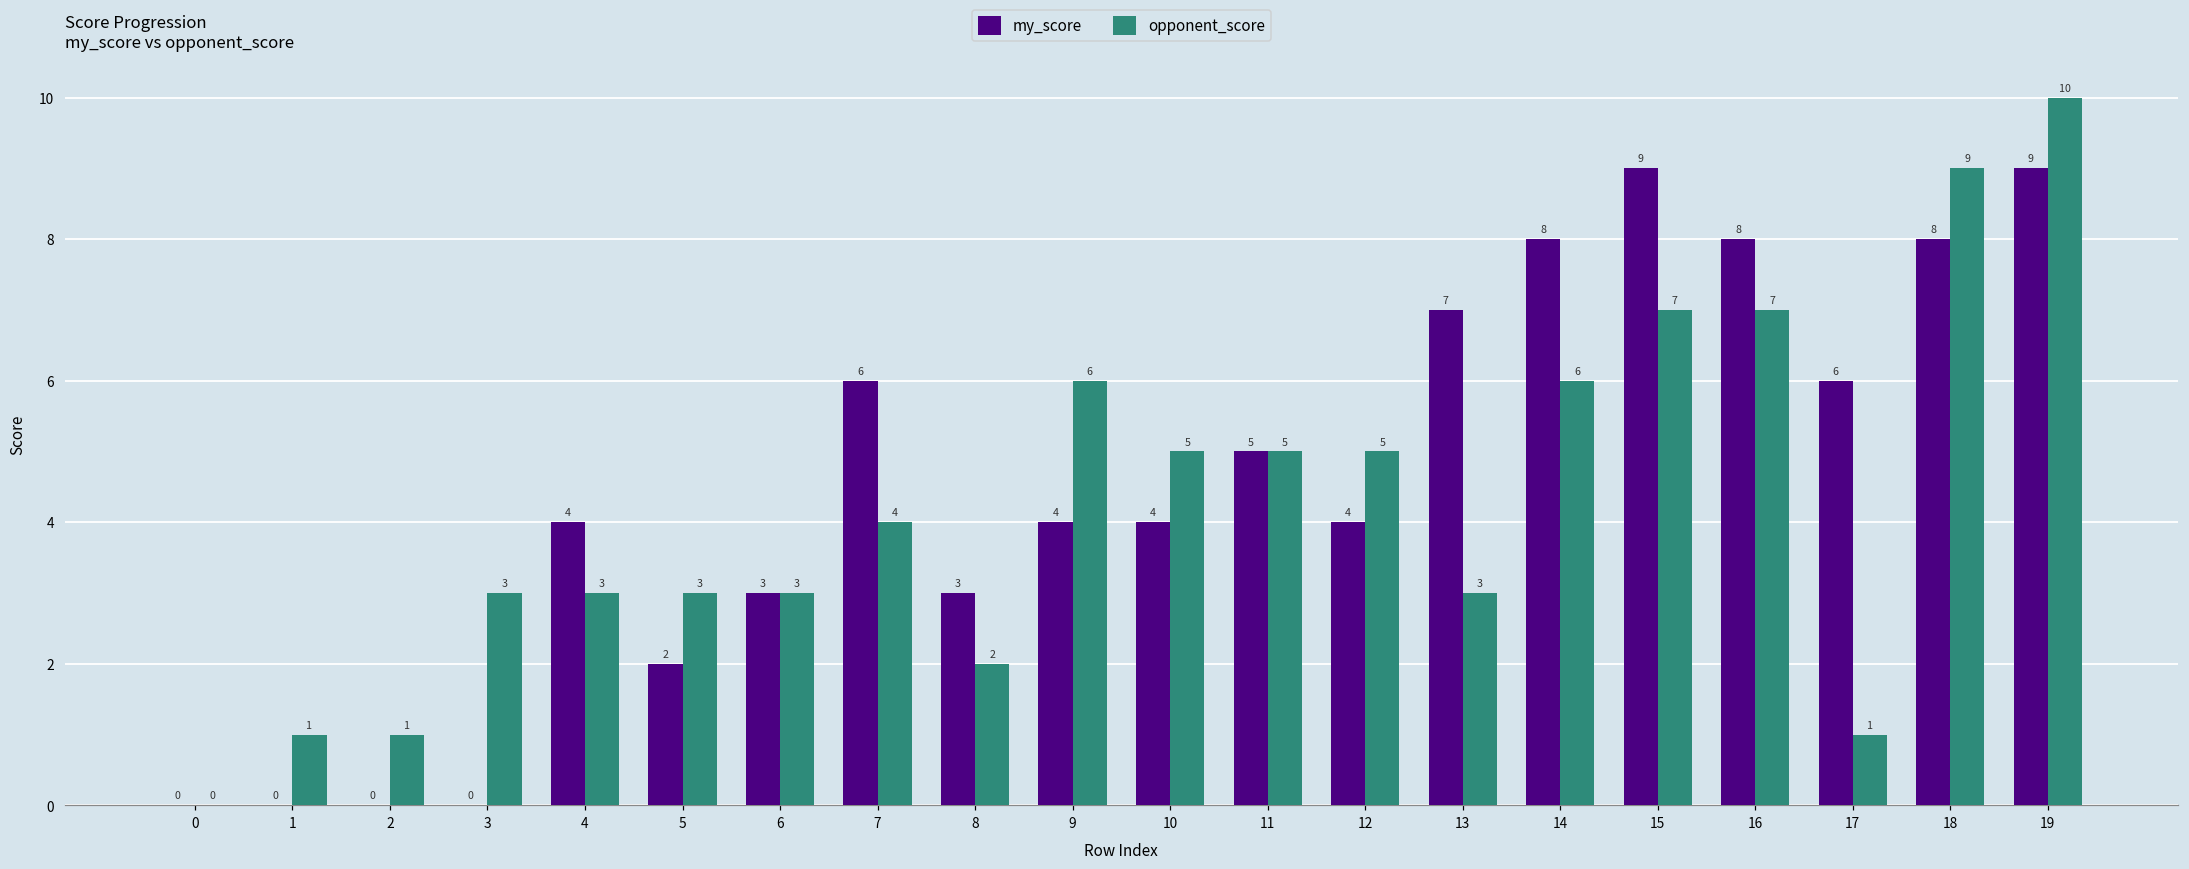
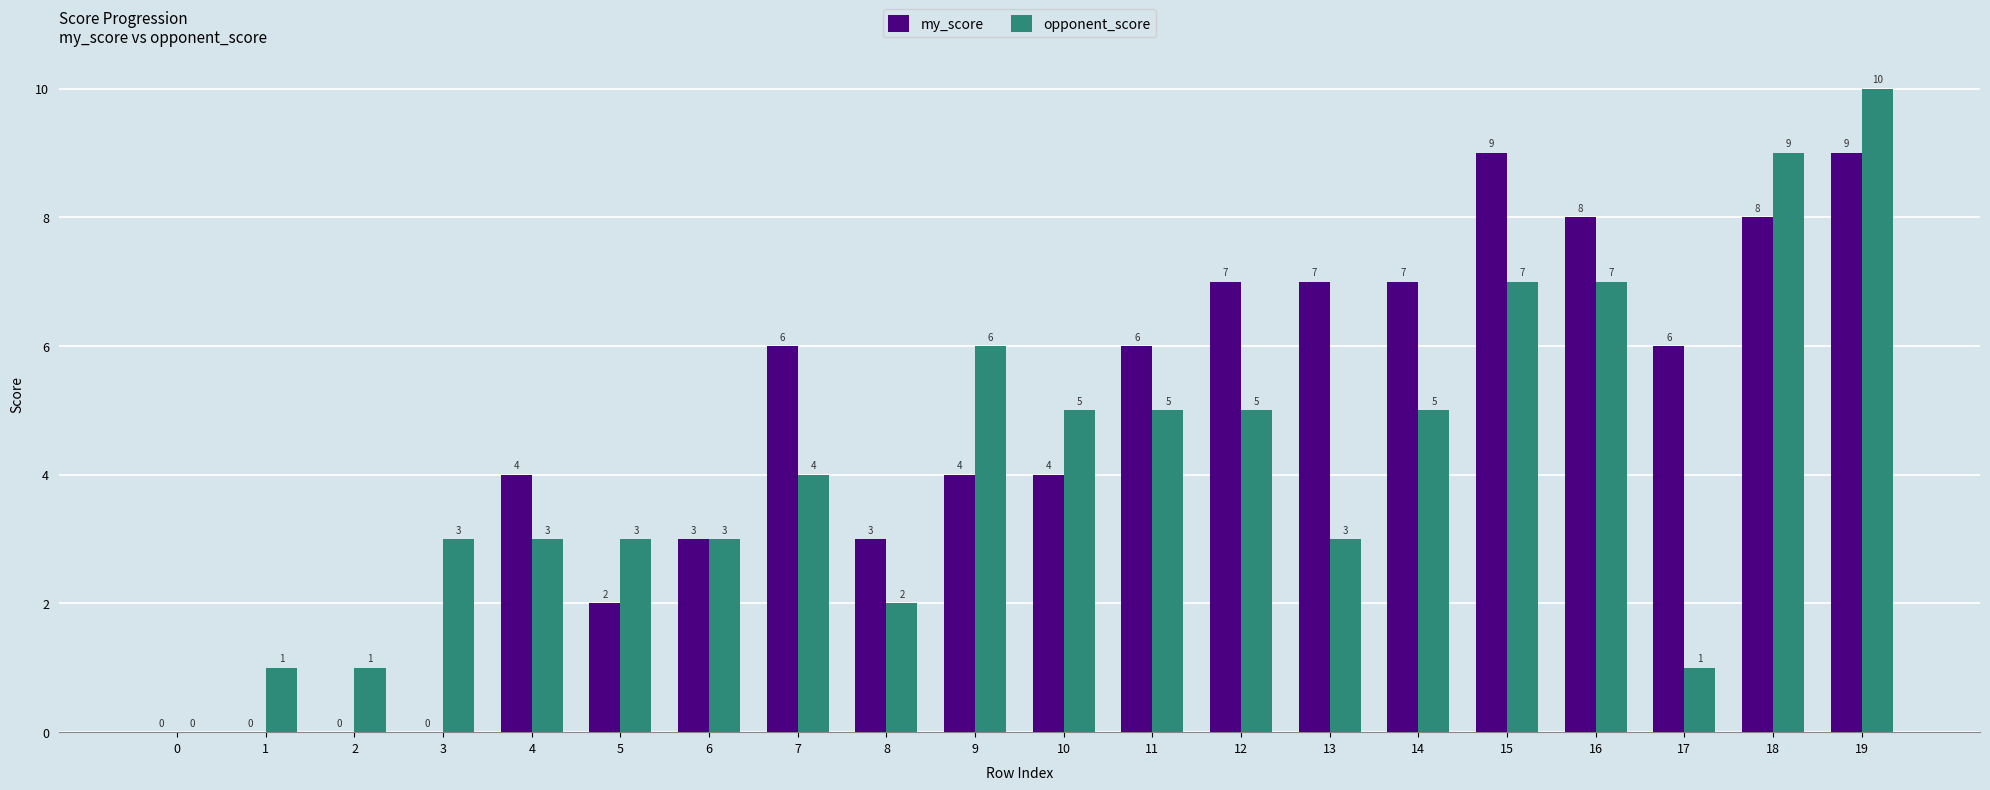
my_score, 11: 5 -> 6
my_score, 12: 4 -> 7
my_score, 14: 8 -> 7
opponent_score, 14: 6 -> 5
